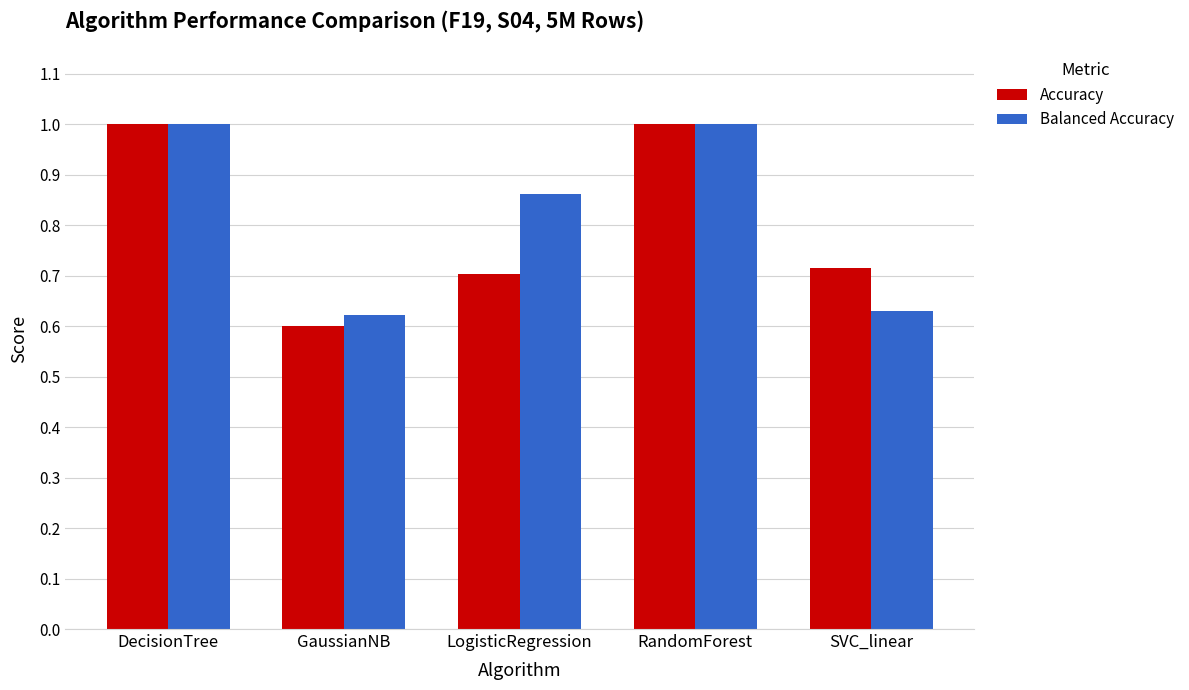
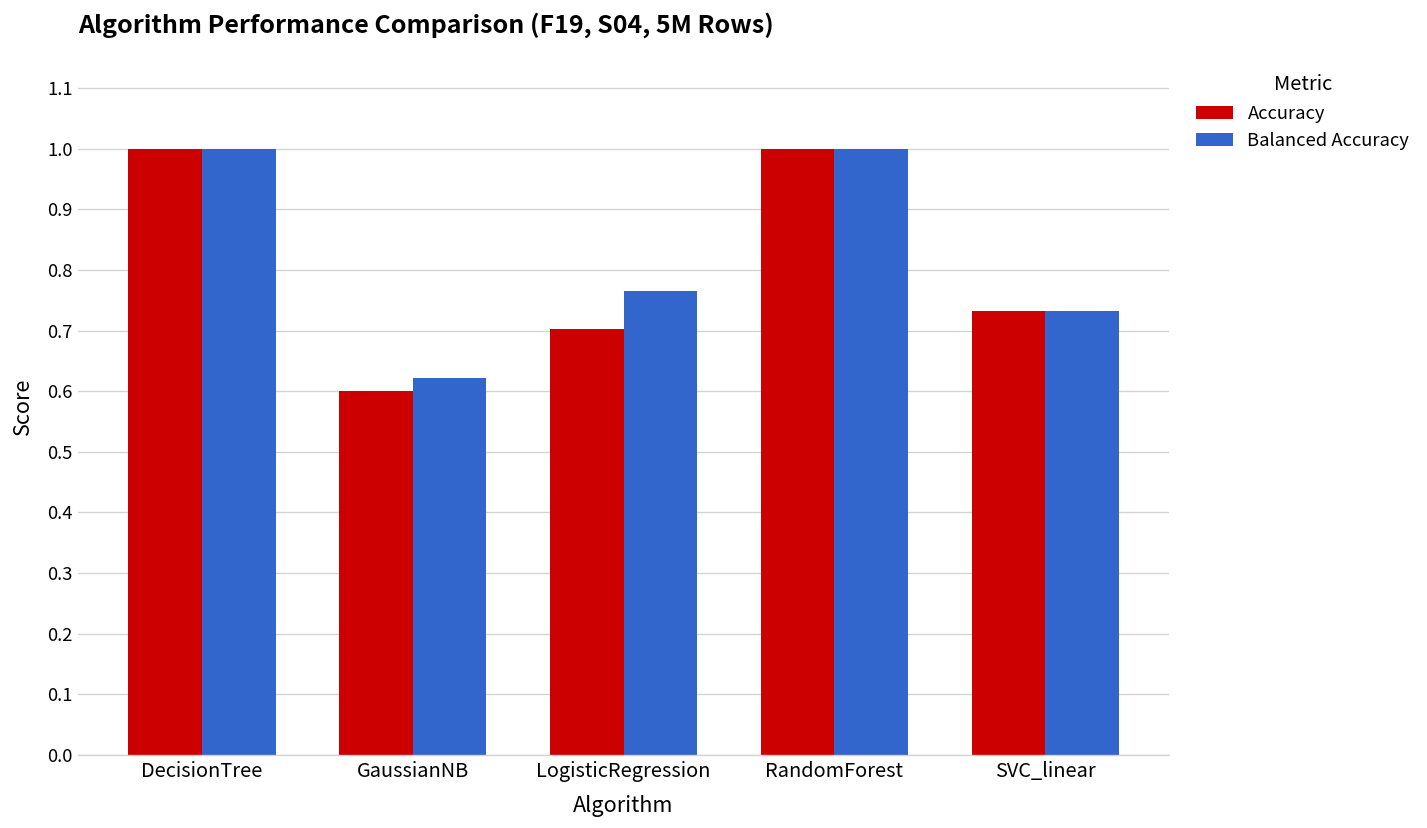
Balanced Accuracy, LogisticRegression: 0.86 -> 0.76
Accuracy, SVC_linear: 0.71 -> 0.73
Balanced Accuracy, SVC_linear: 0.63 -> 0.73
